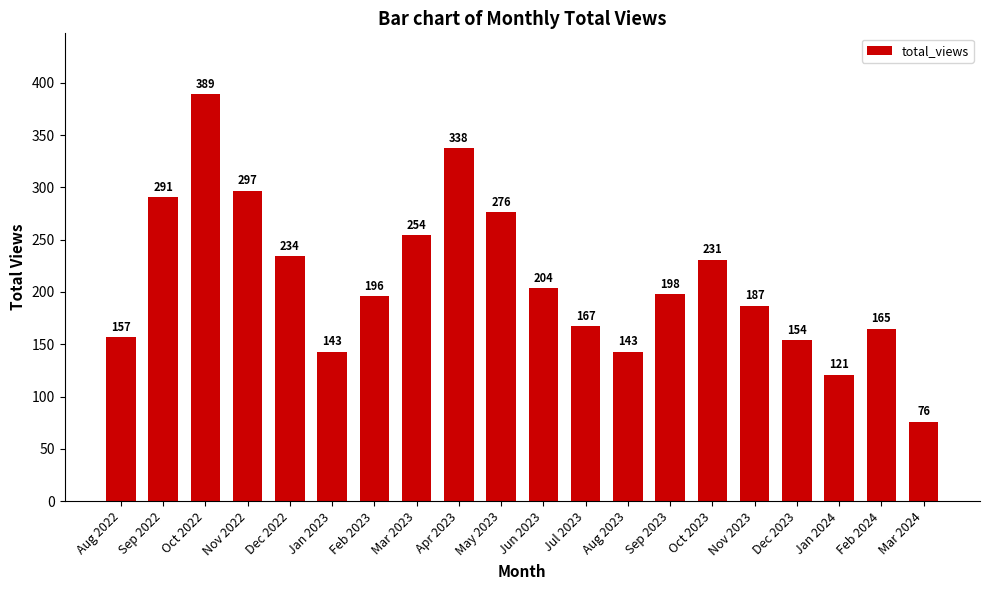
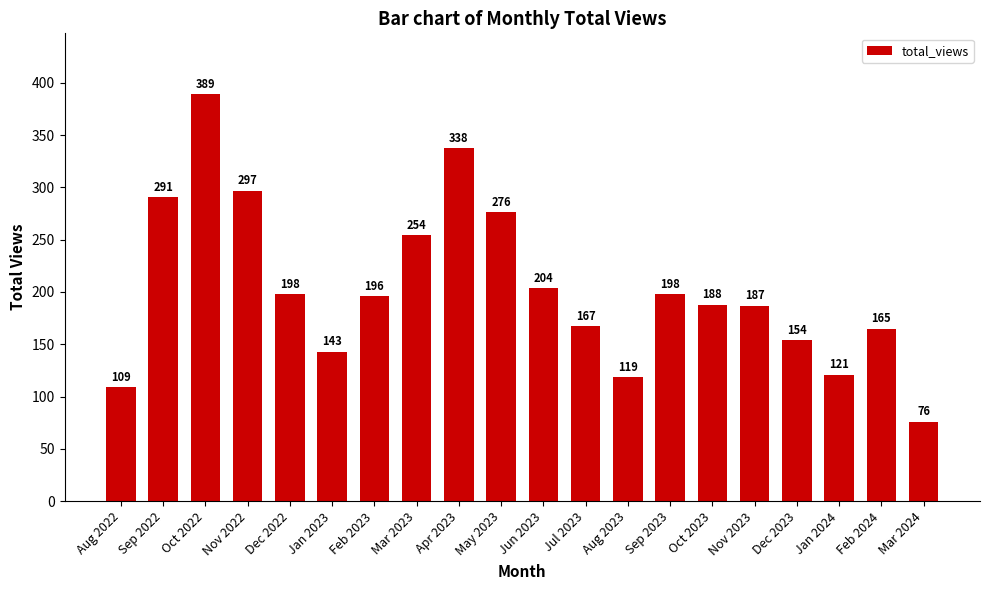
Aug 2022: 157 -> 109
Dec 2022: 234 -> 198
Aug 2023: 143 -> 119
Oct 2023: 231 -> 188
